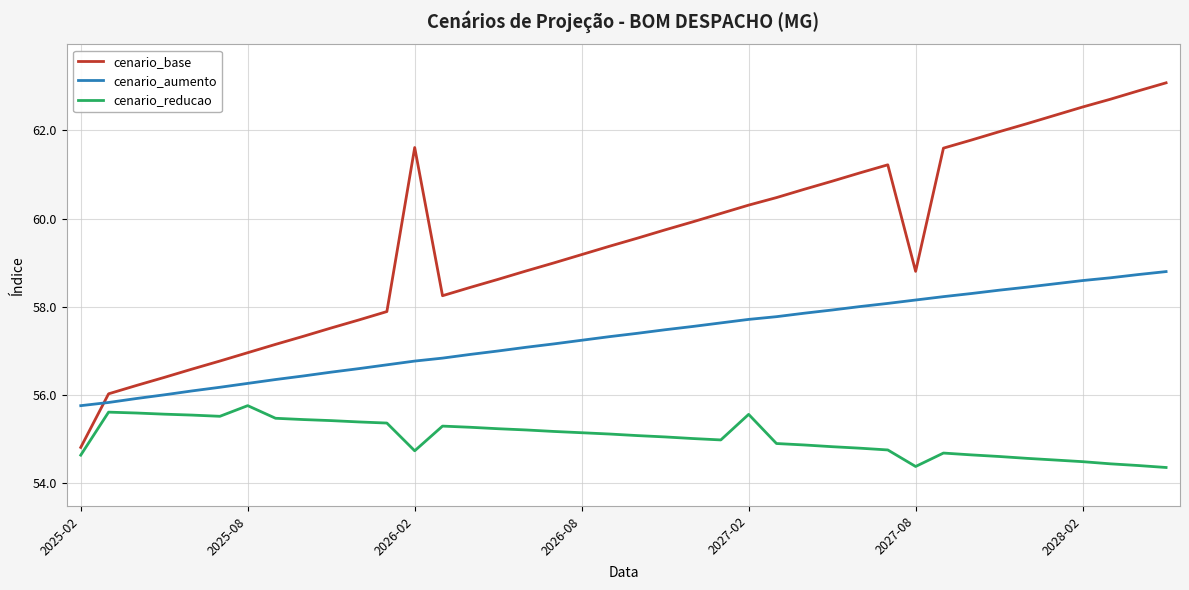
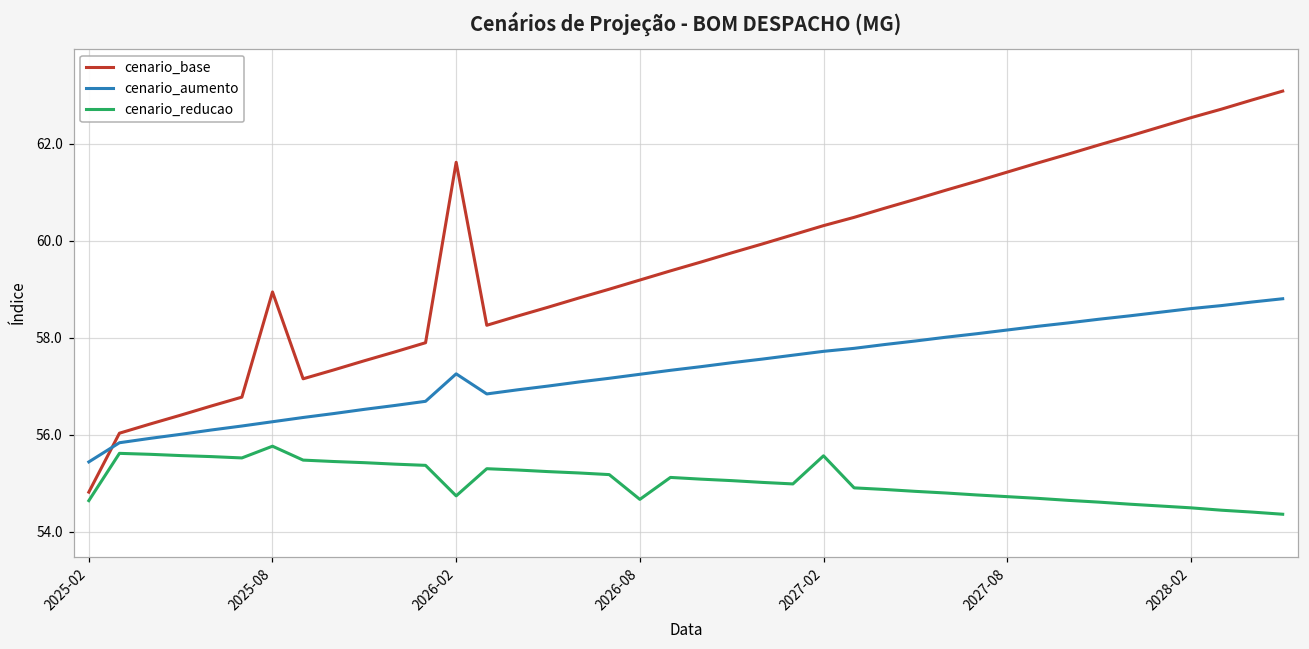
cenario_aumento, 2025-02: 55.8 -> 55.4
cenario_base, 2025-08: 57.0 -> 58.9
cenario_aumento, 2026-02: 56.8 -> 57.3
cenario_reducao, 2026-08: 55.1 -> 54.7
cenario_base, 2027-08: 58.8 -> 61.4
cenario_reducao, 2027-08: 54.4 -> 54.7
